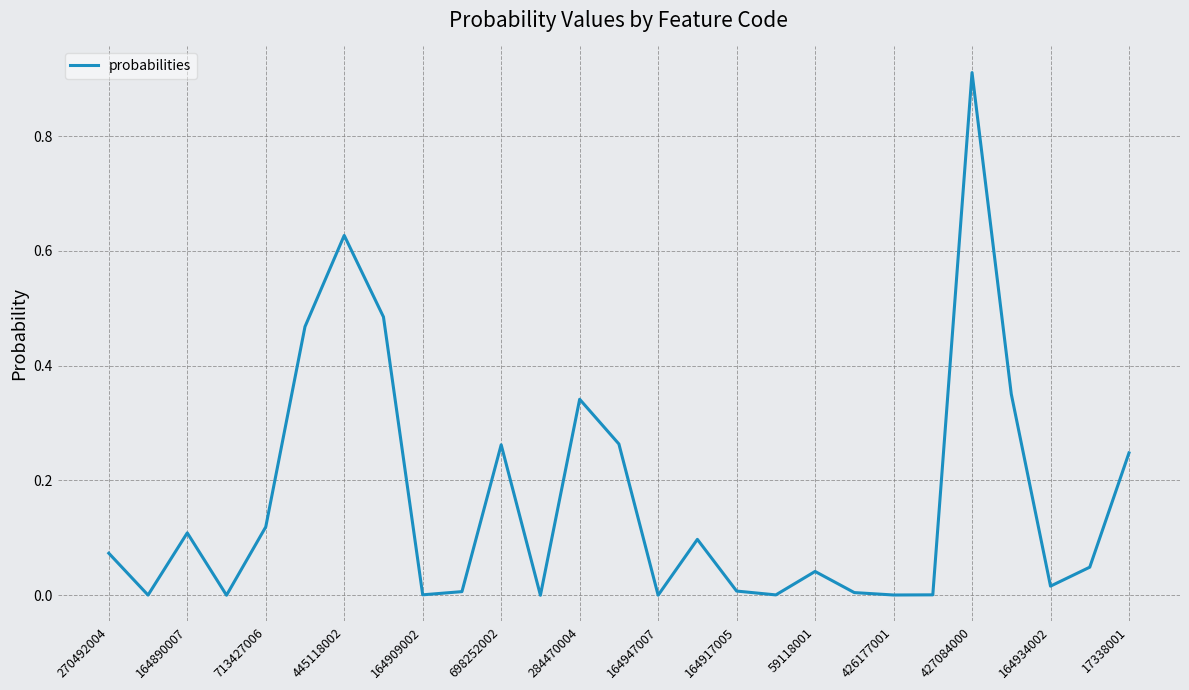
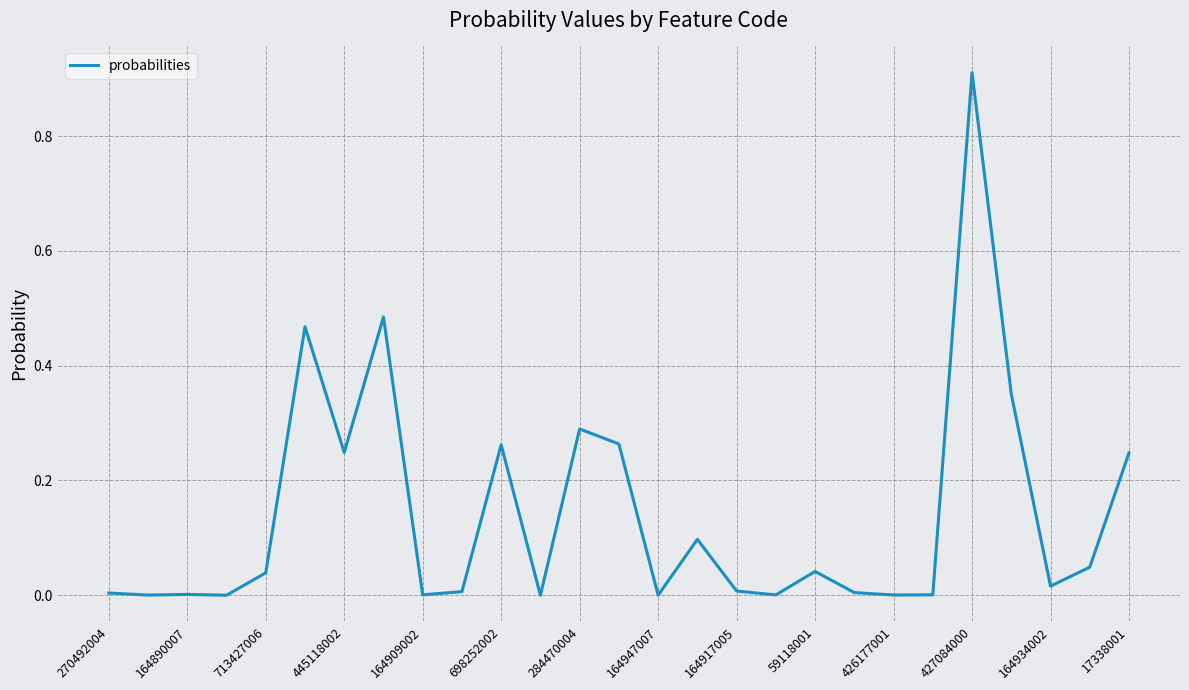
270492004: 0.07 -> 0.00
164890007: 0.11 -> 0.00
713427006: 0.12 -> 0.04
445118002: 0.63 -> 0.25
284470004: 0.34 -> 0.29
